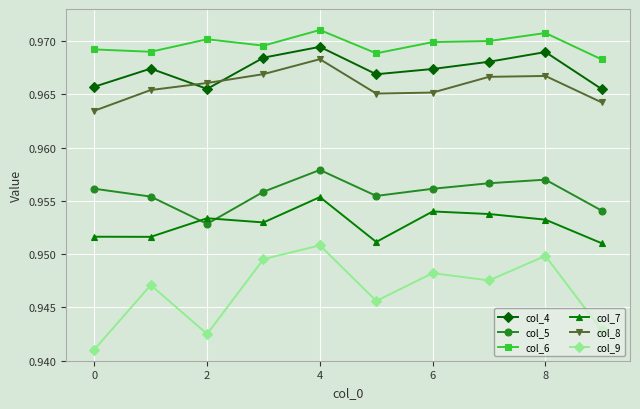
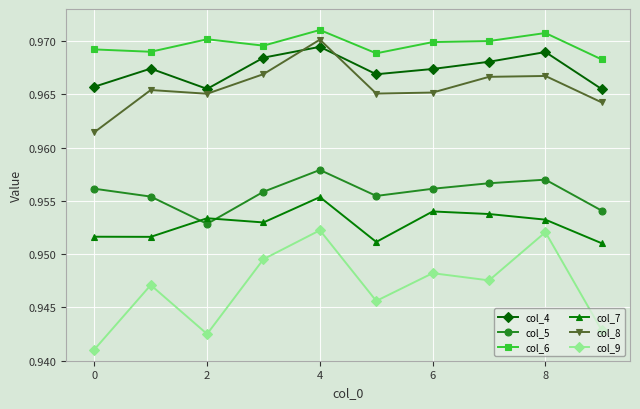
col_8, 0: 0.9635 -> 0.9614
col_8, 2: 0.9661 -> 0.9650
col_8, 4: 0.9683 -> 0.9701
col_9, 4: 0.9508 -> 0.9522
col_9, 8: 0.9498 -> 0.9521
